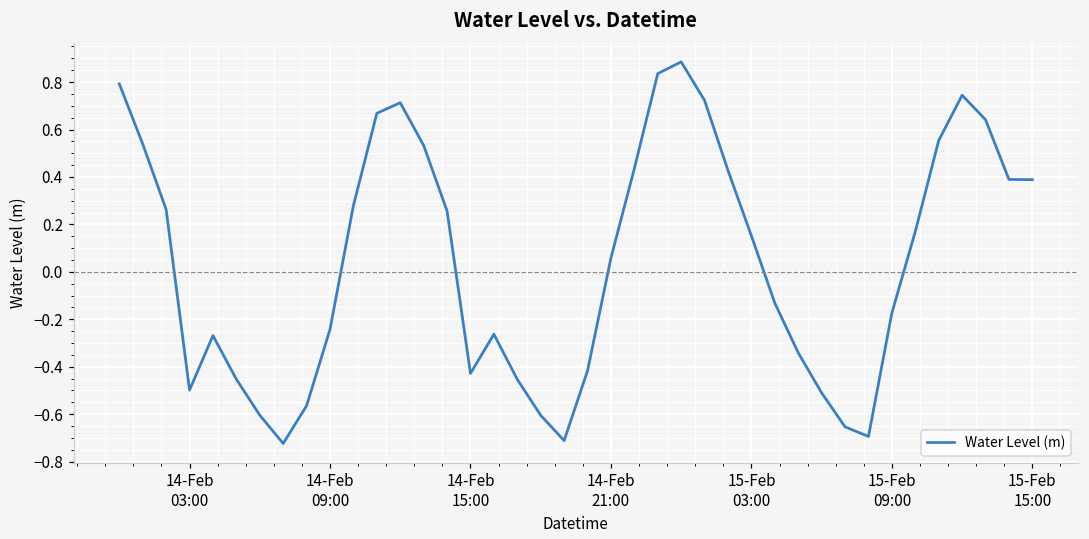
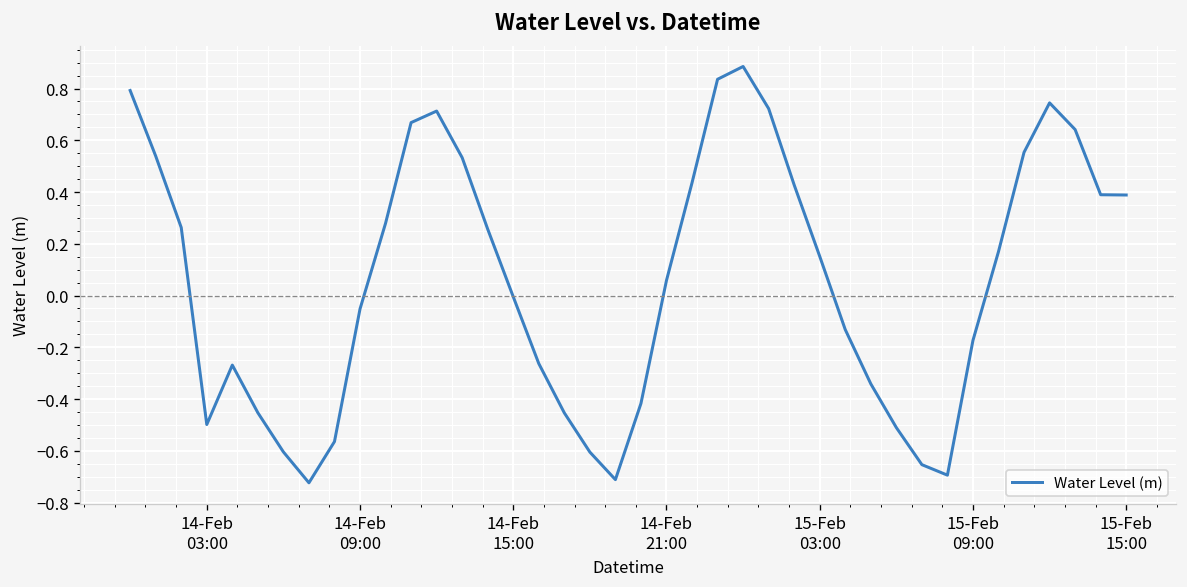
14-Feb 09:00: -0.24 -> -0.05
14-Feb 15:00: -0.43 -> 0.00
